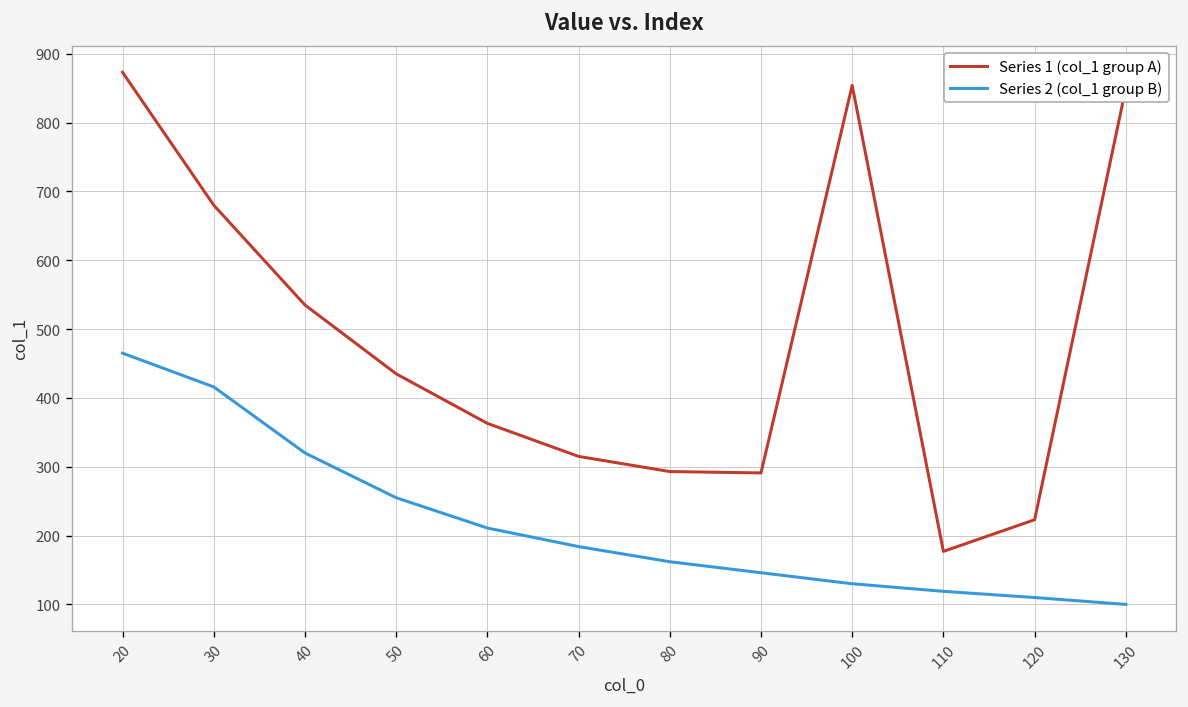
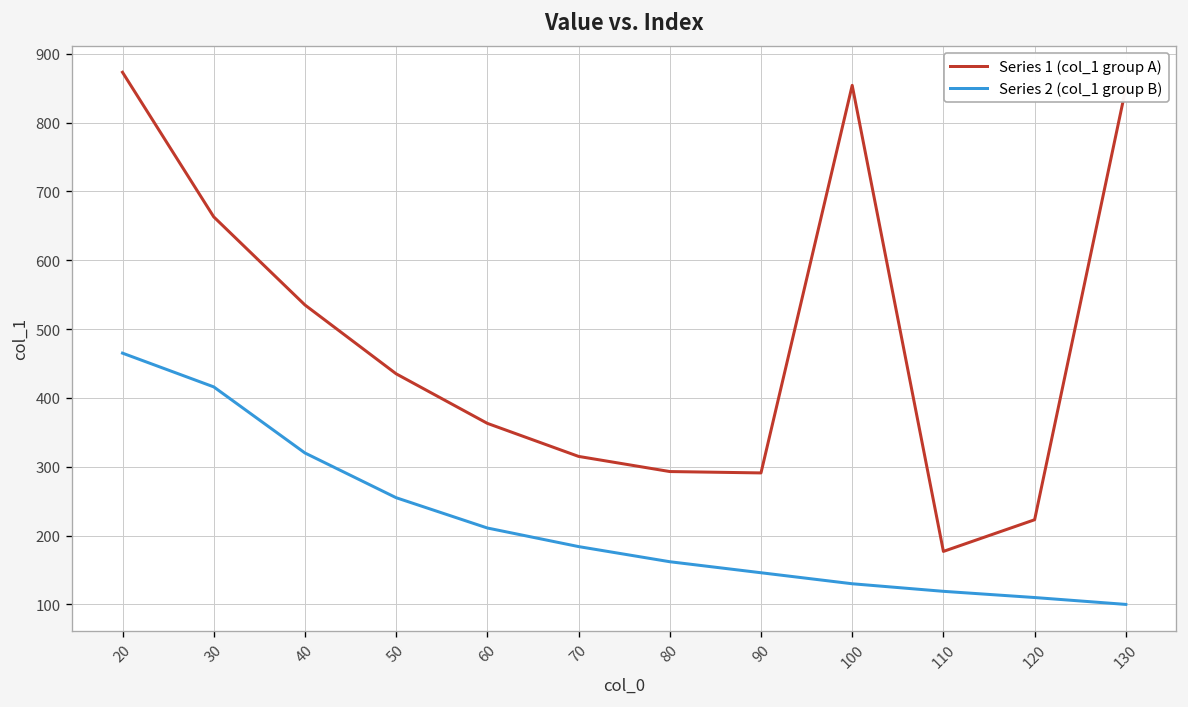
Series 1 (col_1 group A), 30: 680 -> 660
